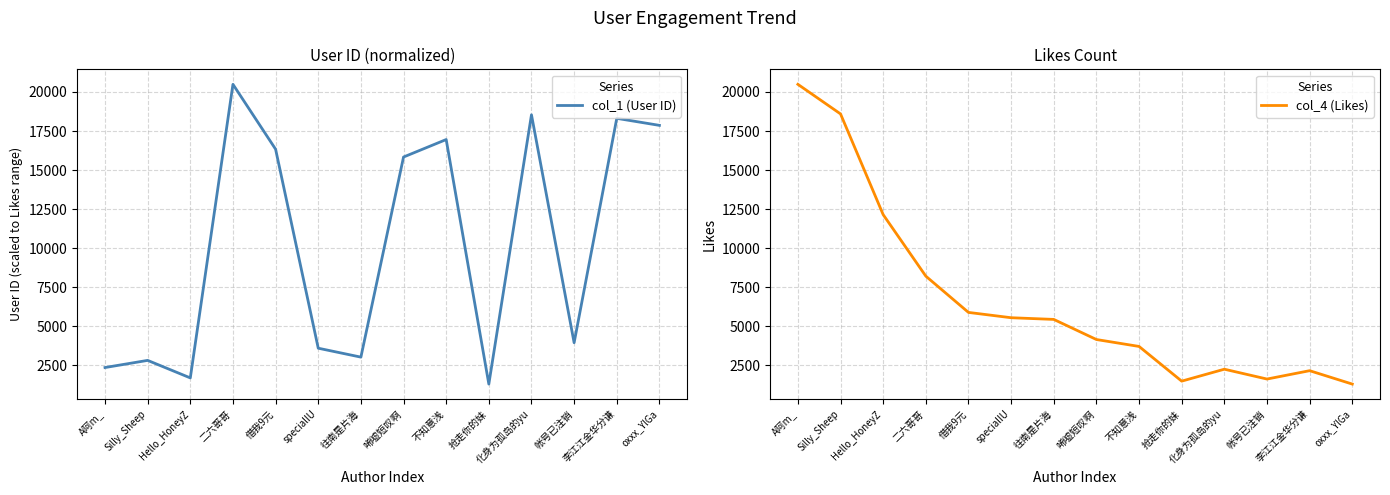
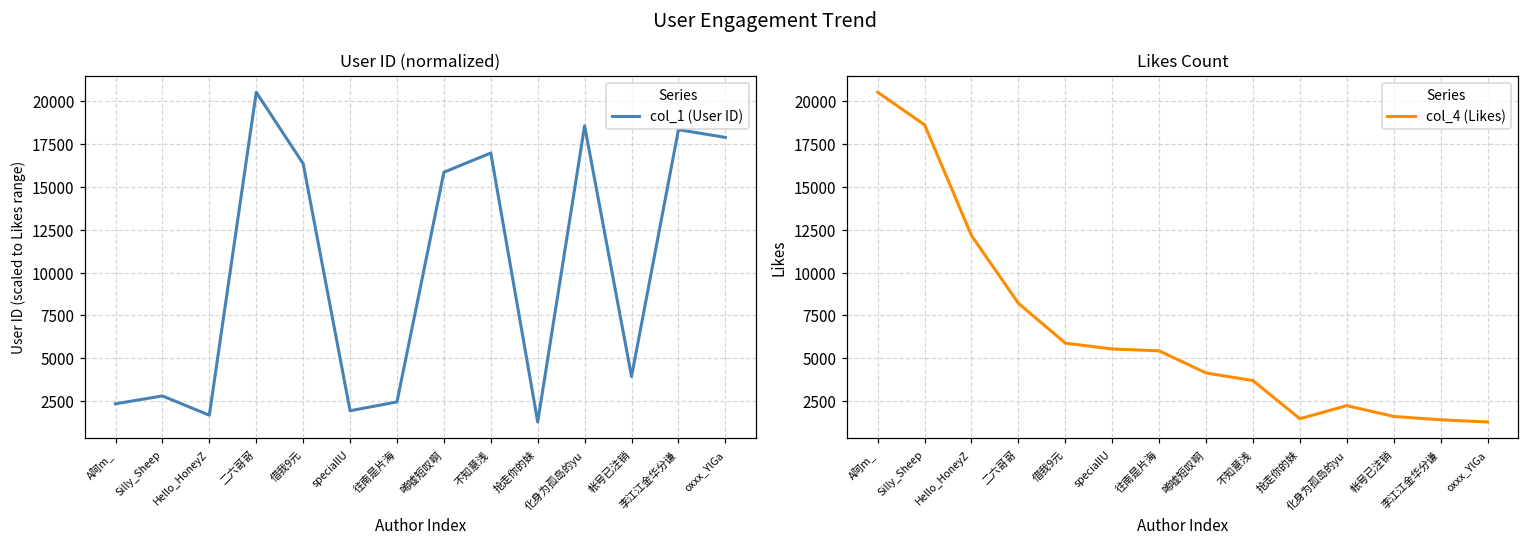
User ID (normalized), specialIU: 3600 -> 2000
User ID (normalized), 往南是片海: 3000 -> 2500
Likes Count, 李江江金华分谦: 2200 -> 1400
